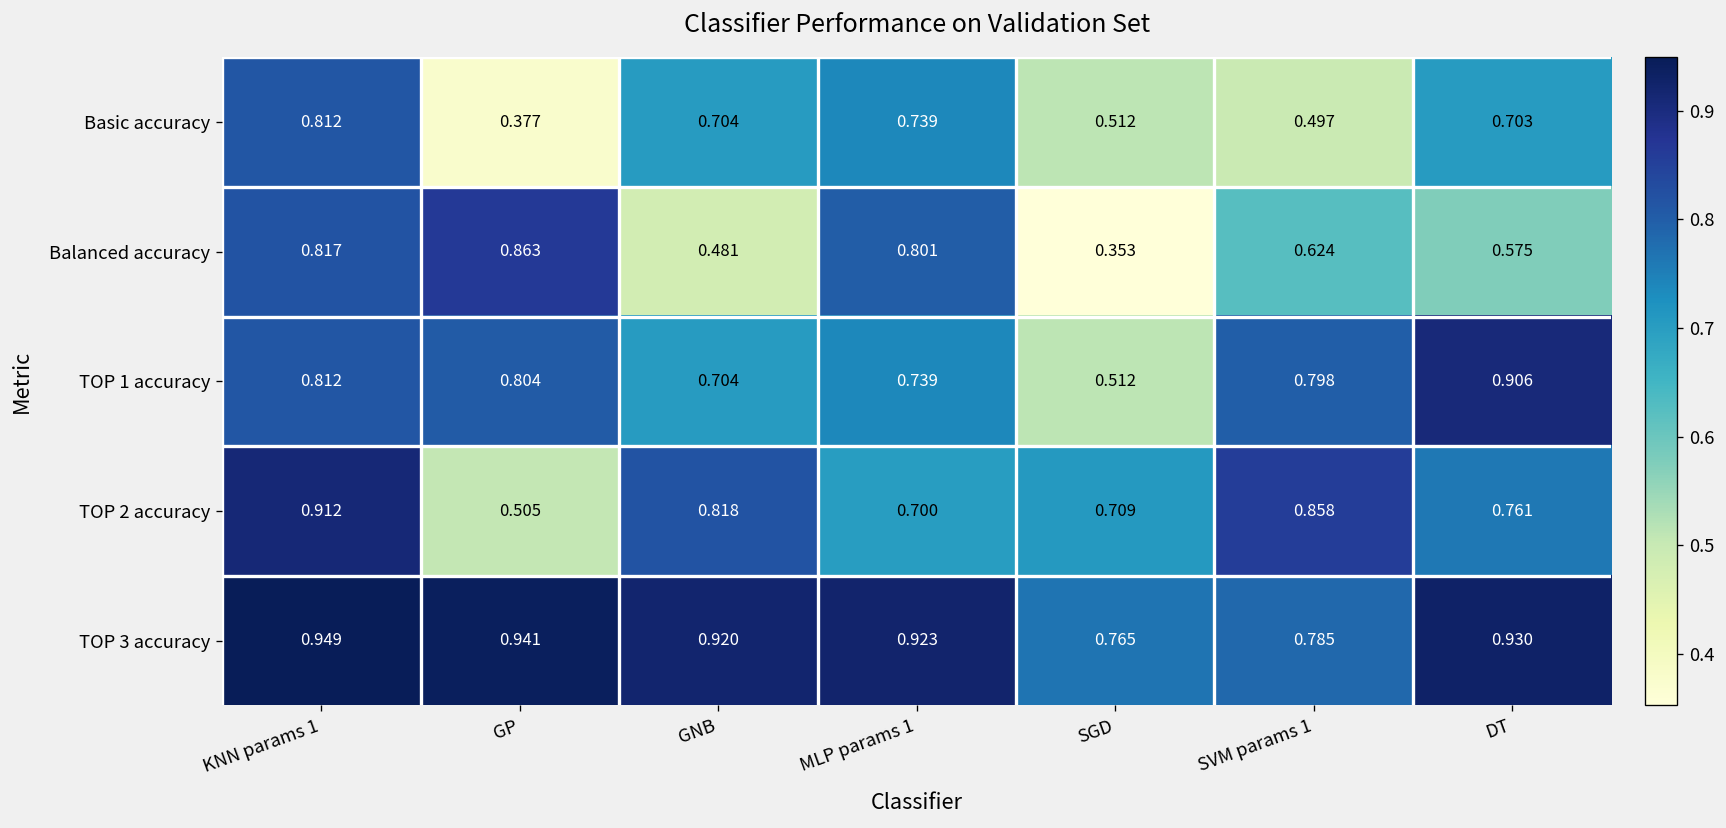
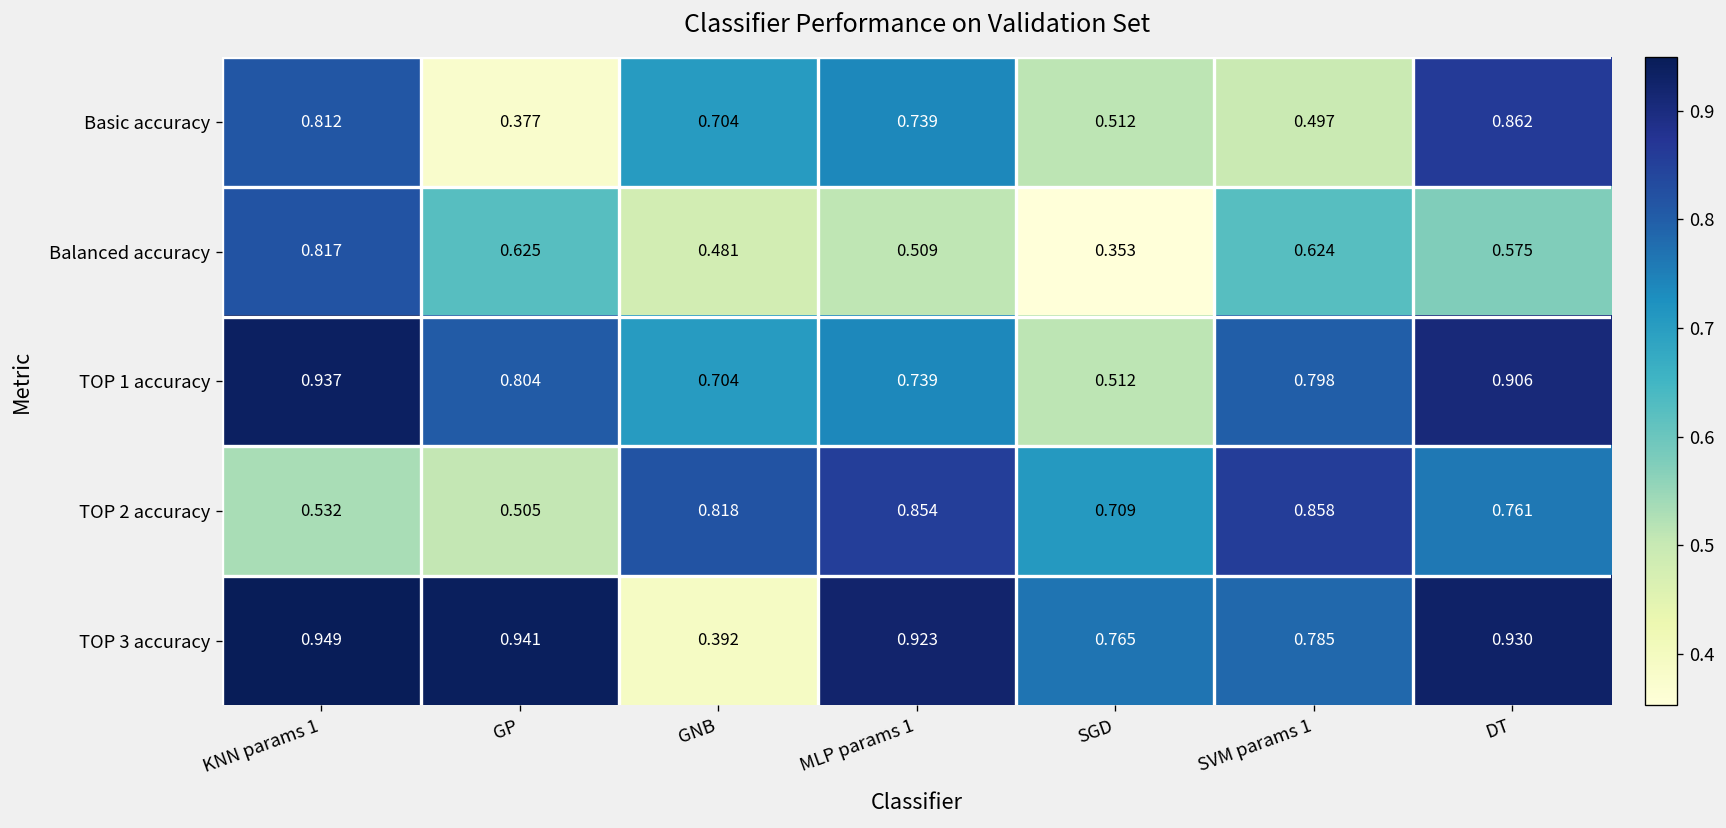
Basic accuracy, DT: 0.703 -> 0.862
Balanced accuracy, GP: 0.863 -> 0.625
Balanced accuracy, MLP params 1: 0.801 -> 0.509
TOP 1 accuracy, KNN params 1: 0.812 -> 0.937
TOP 2 accuracy, KNN params 1: 0.912 -> 0.532
TOP 2 accuracy, MLP params 1: 0.700 -> 0.854
TOP 3 accuracy, GNB: 0.920 -> 0.392
